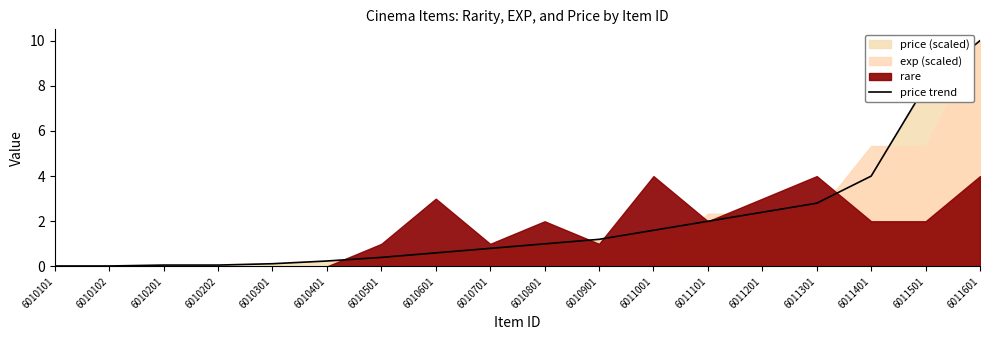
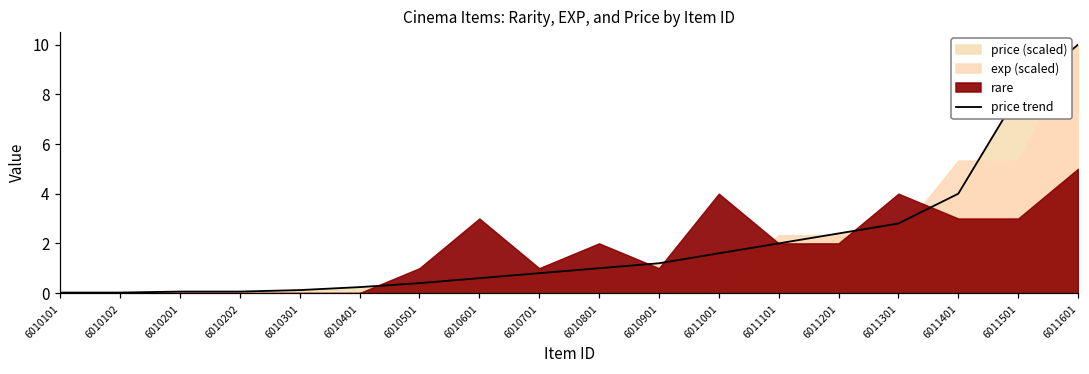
rare, 6011201: 3 -> 2
rare, 6011401: 2 -> 3
rare, 6011501: 2 -> 3
rare, 6011601: 4 -> 5
